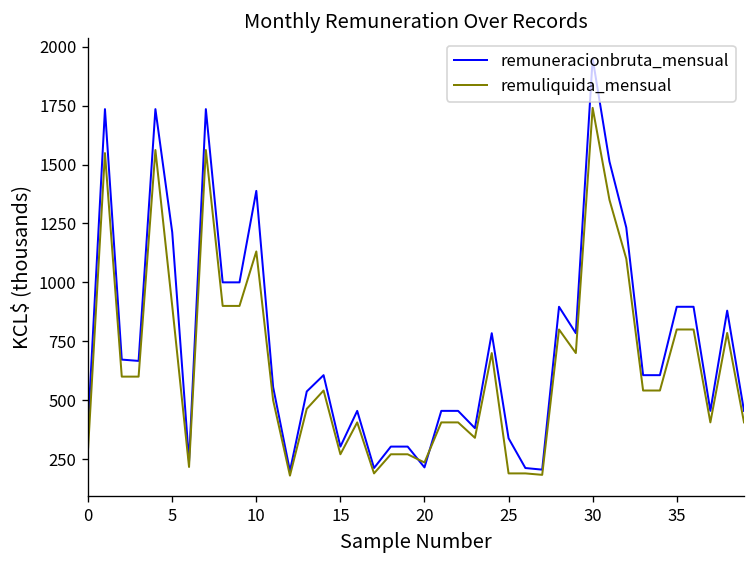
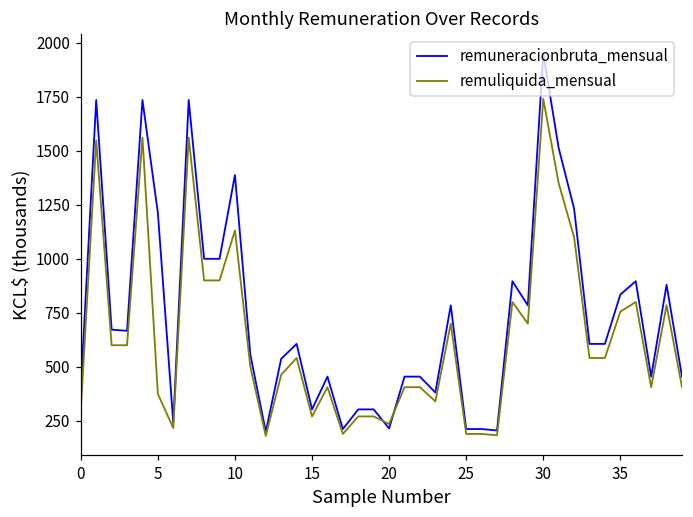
remuliquida_mensual, 5: 900 -> 370
remuneracionbruta_mensual, 25: 340 -> 210
remuneracionbruta_mensual, 35: 900 -> 830
remuliquida_mensual, 35: 800 -> 760
